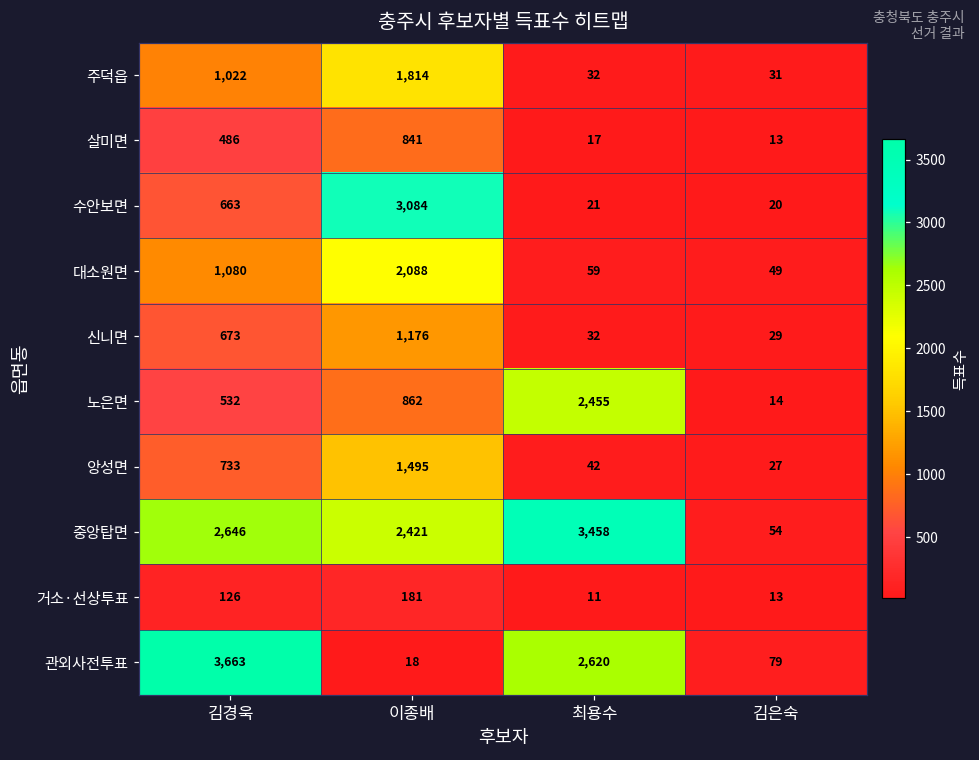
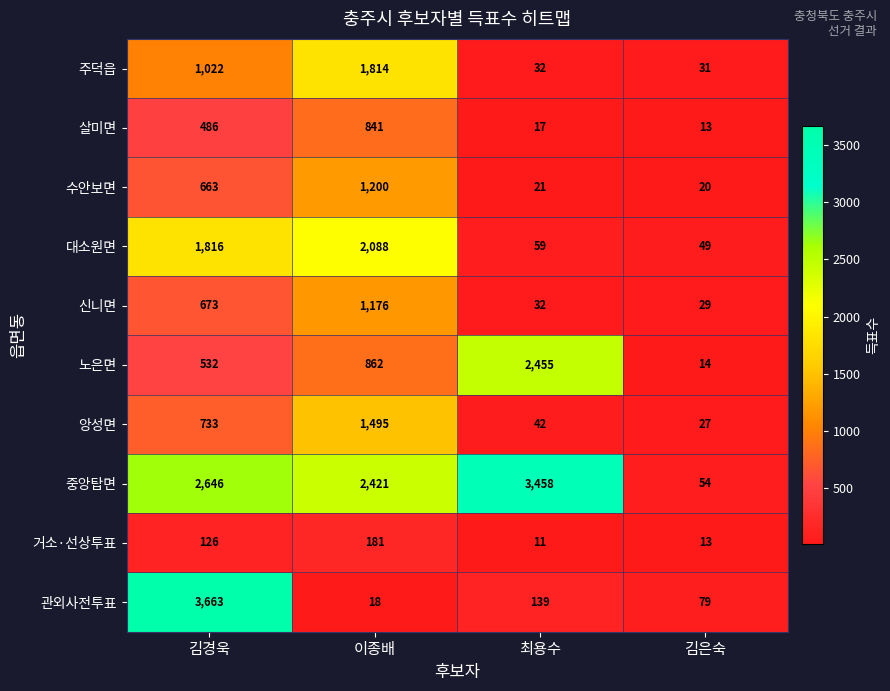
수안보면, 이종배: 3,084 -> 1,200
대소원면, 김경욱: 1,080 -> 1,816
관외사전투표, 최용수: 2,620 -> 139
